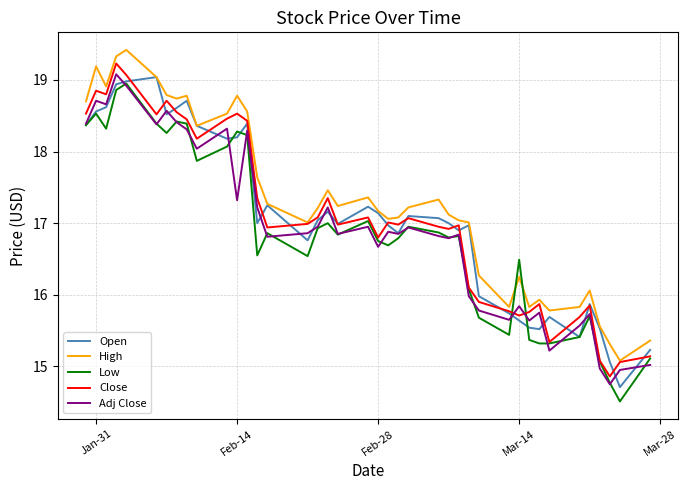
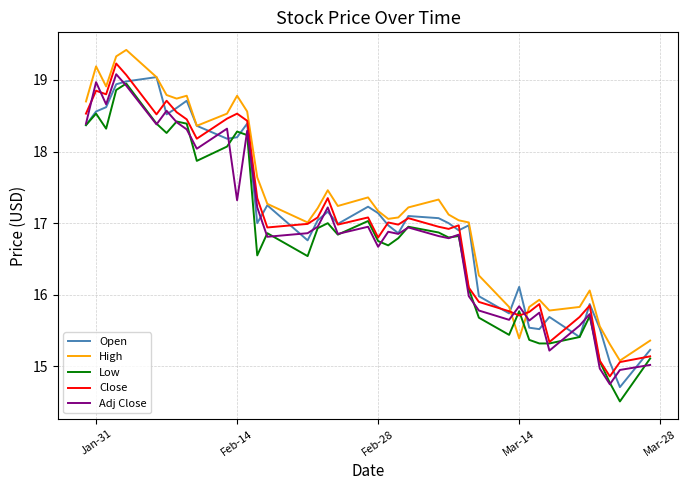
Adj Close, Jan-31: 18.7 -> 19.0
Open, Mar-14: 15.6 -> 16.1
High, Mar-14: 16.3 -> 15.4
Low, Mar-14: 16.5 -> 15.8
